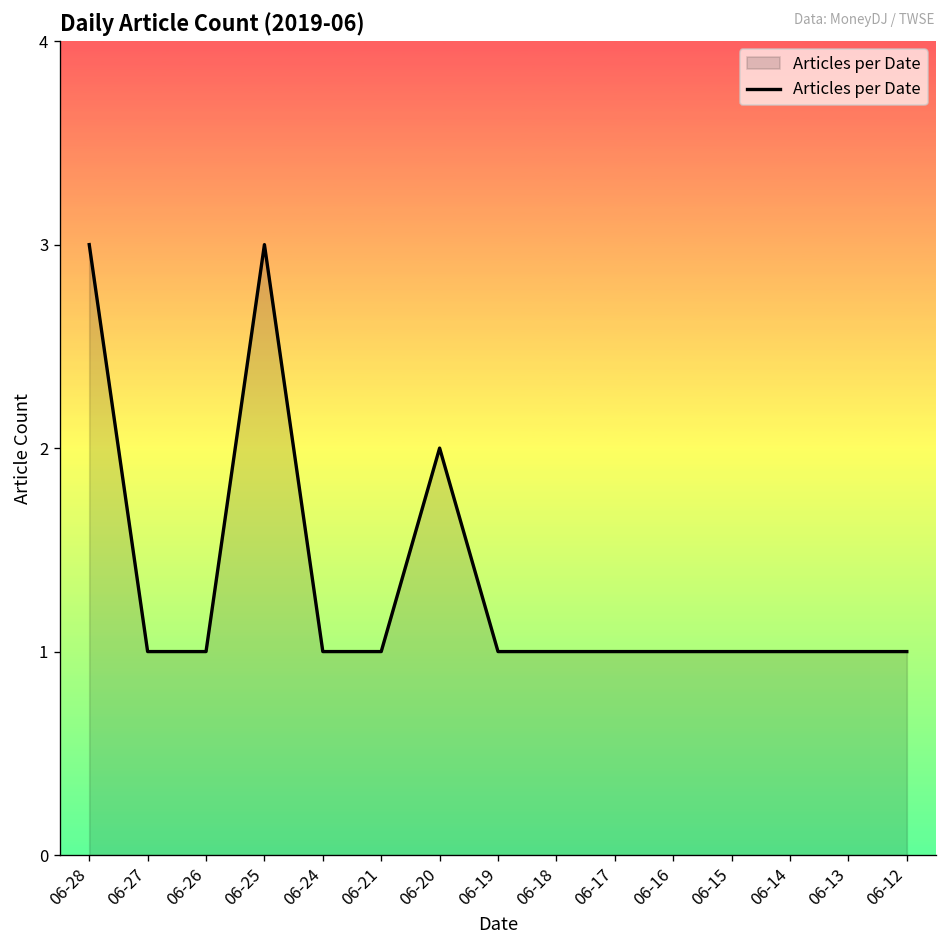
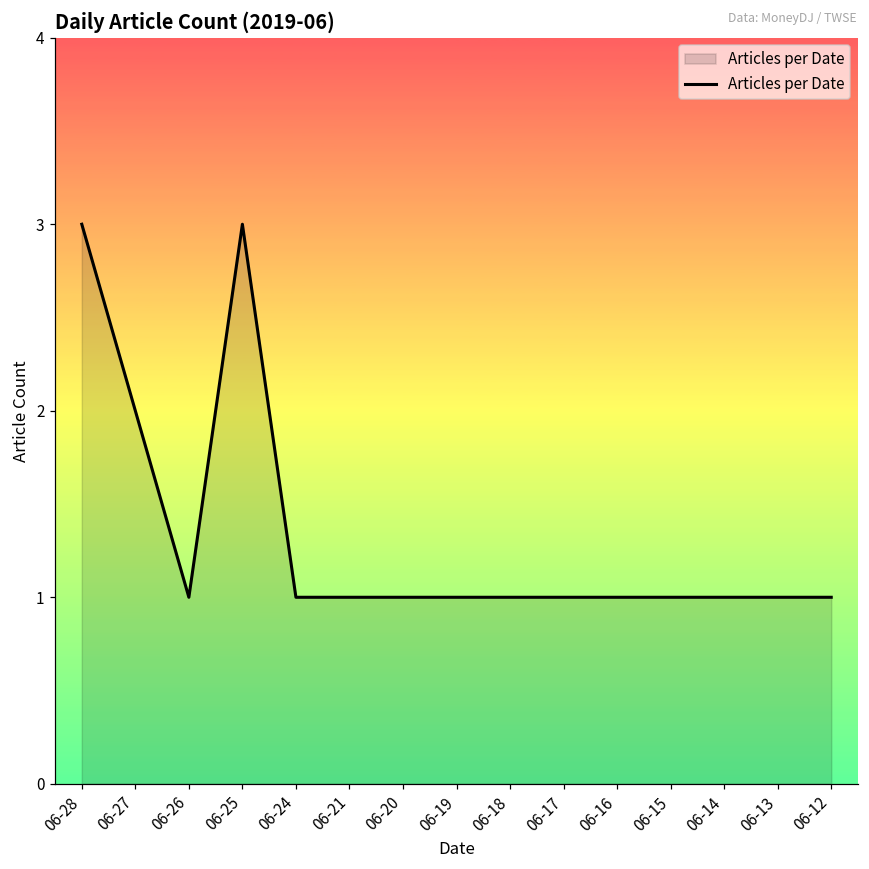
06-27: 1 -> 2
06-20: 2 -> 1
